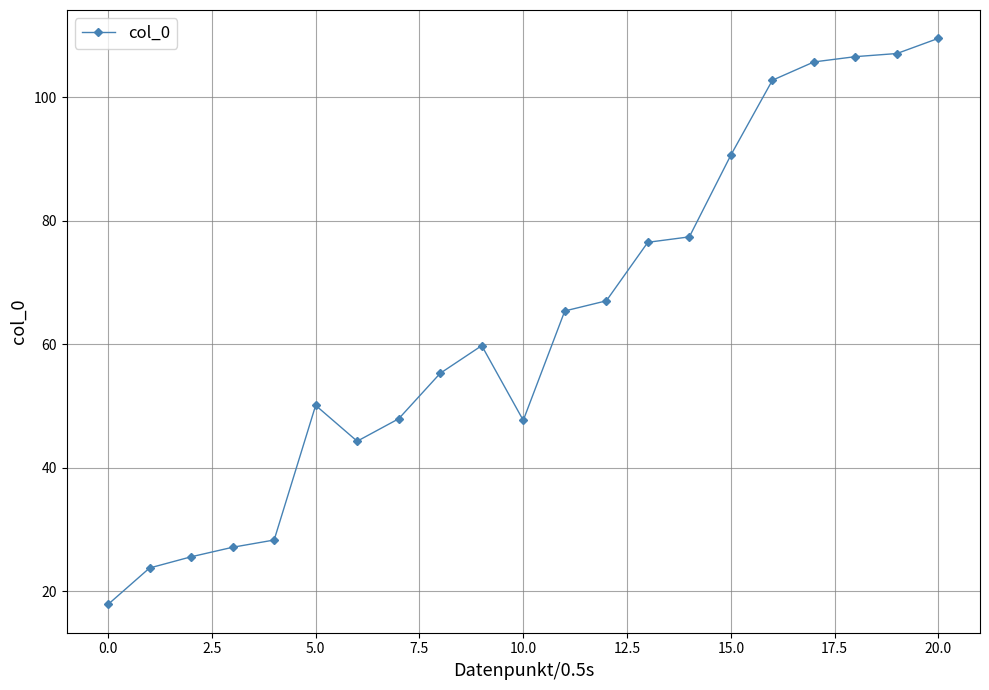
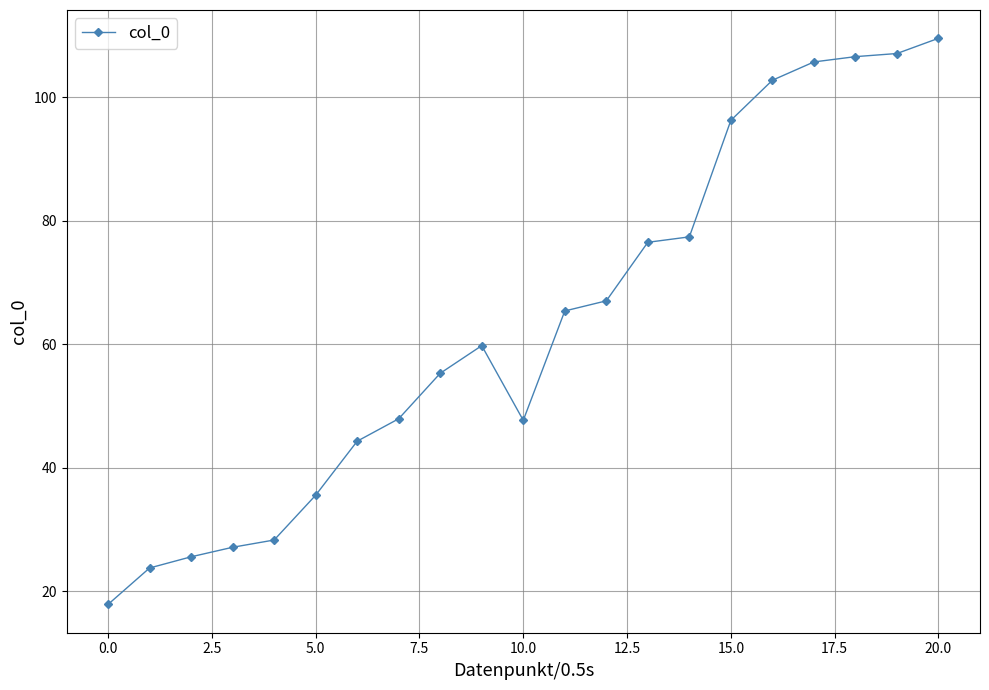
5.0: 50 -> 36
15.0: 91 -> 96
